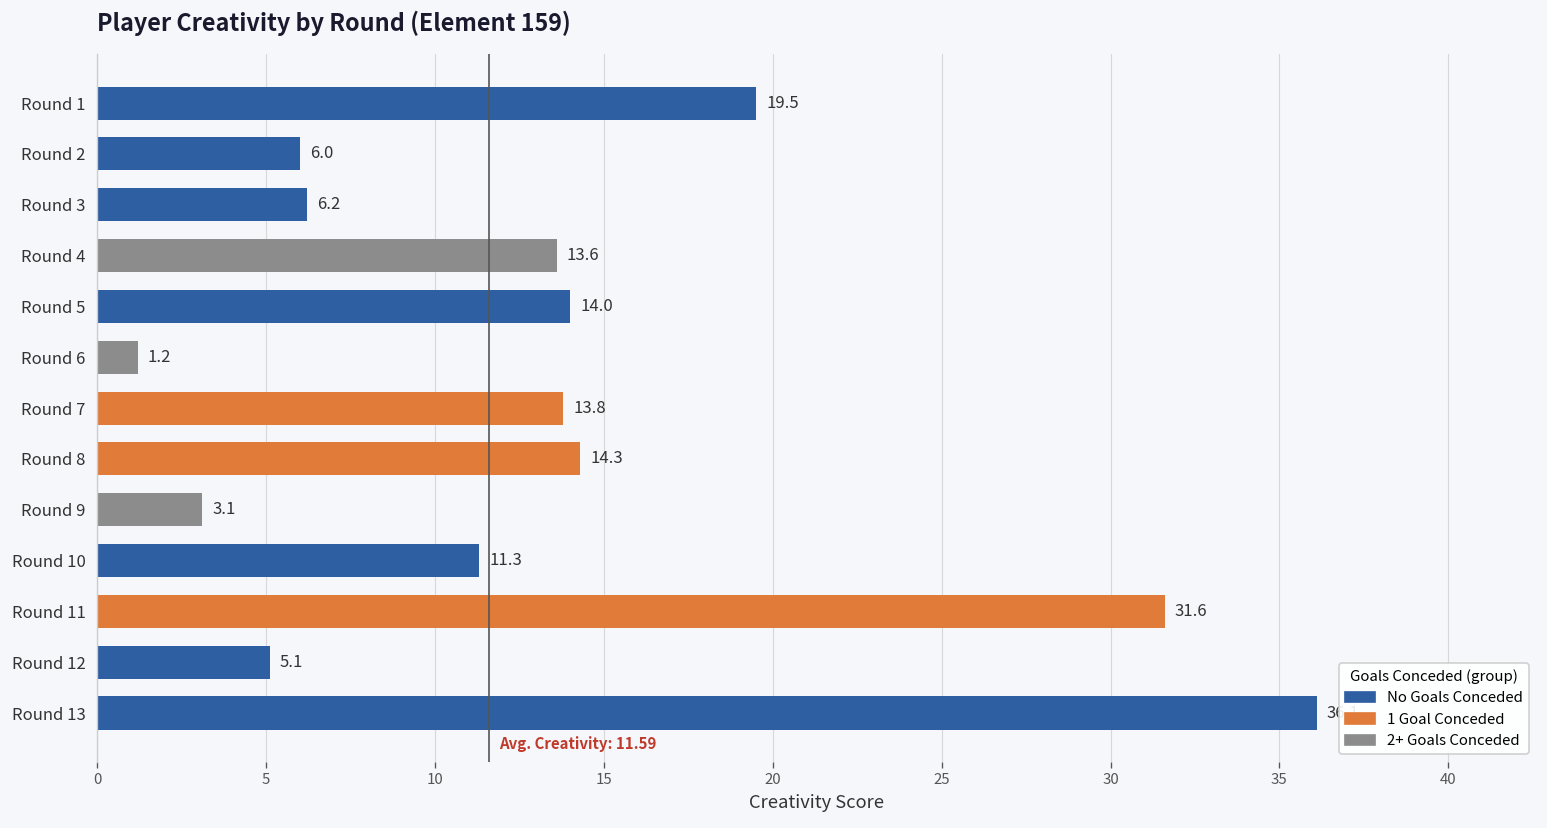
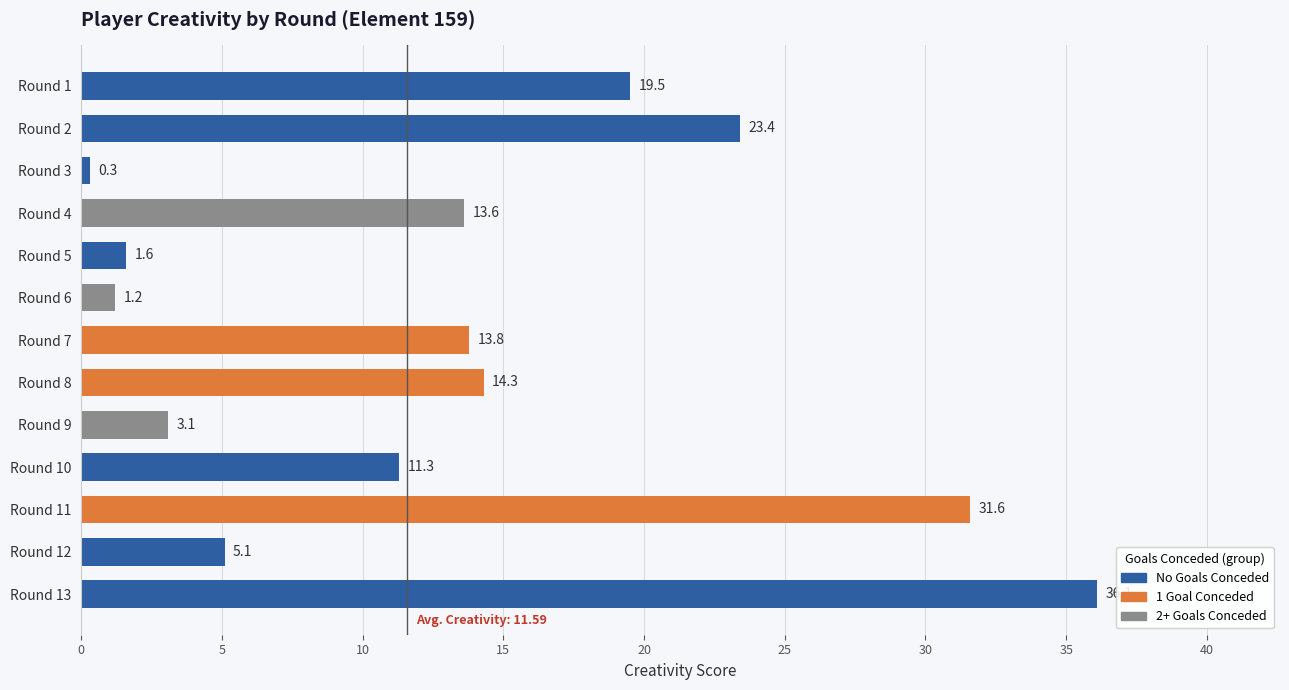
Round 2: 6.0 -> 23.4
Round 3: 6.2 -> 0.3
Round 5: 14.0 -> 1.6
